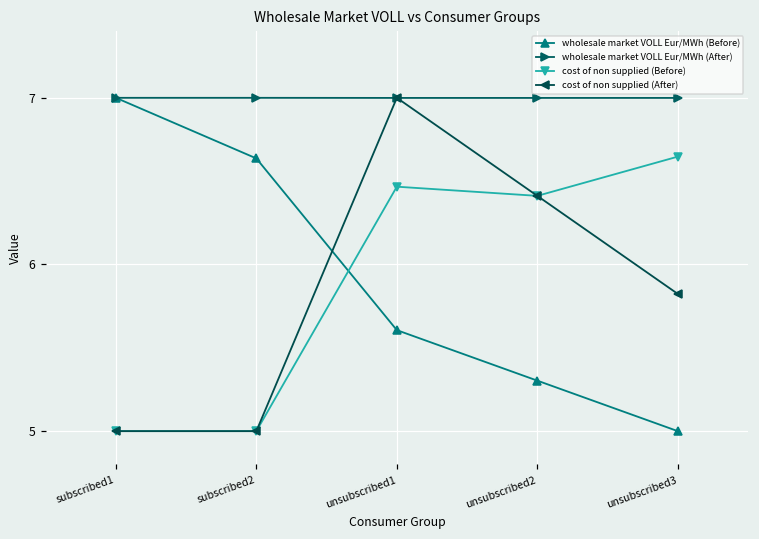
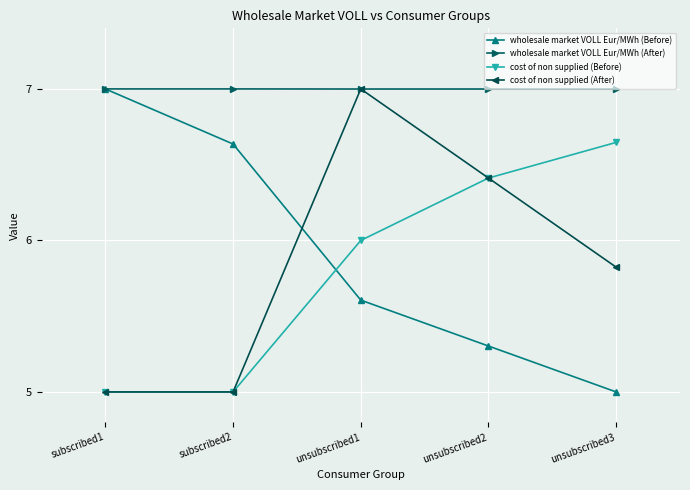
cost of non supplied (Before), unsubscribed1: 6.47 -> 6.00
